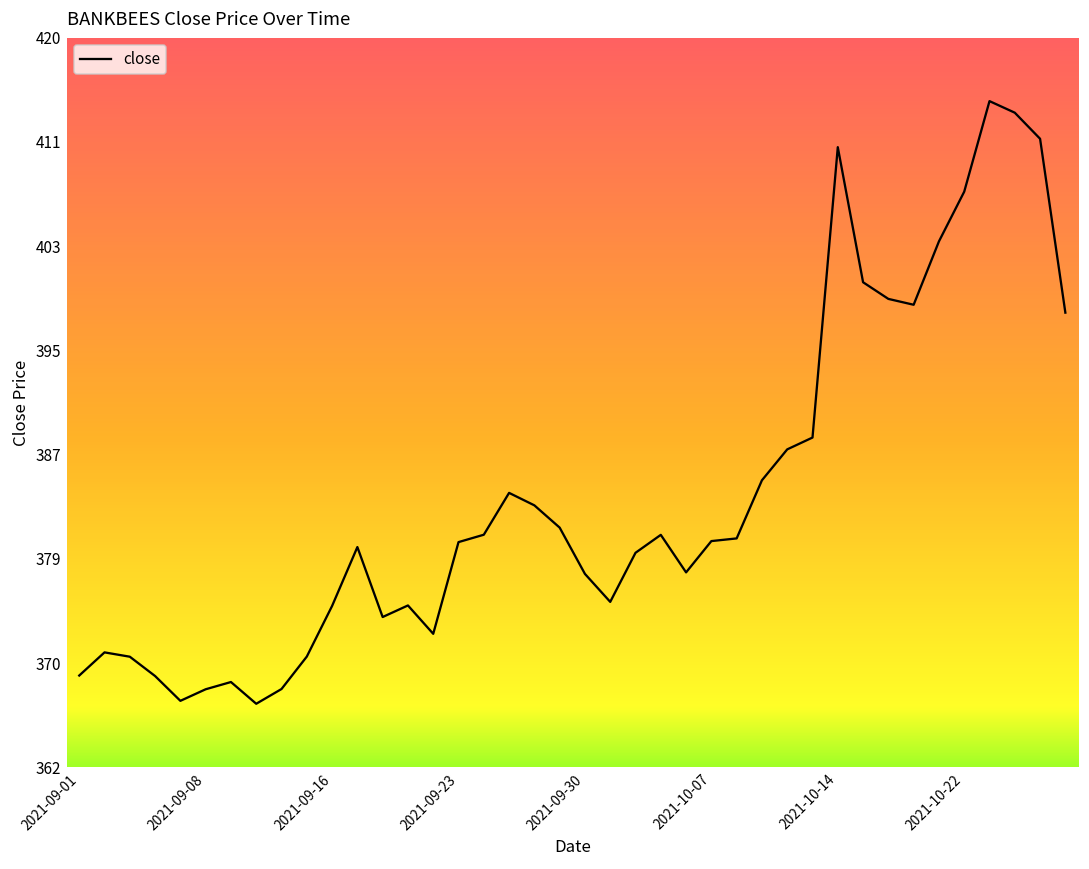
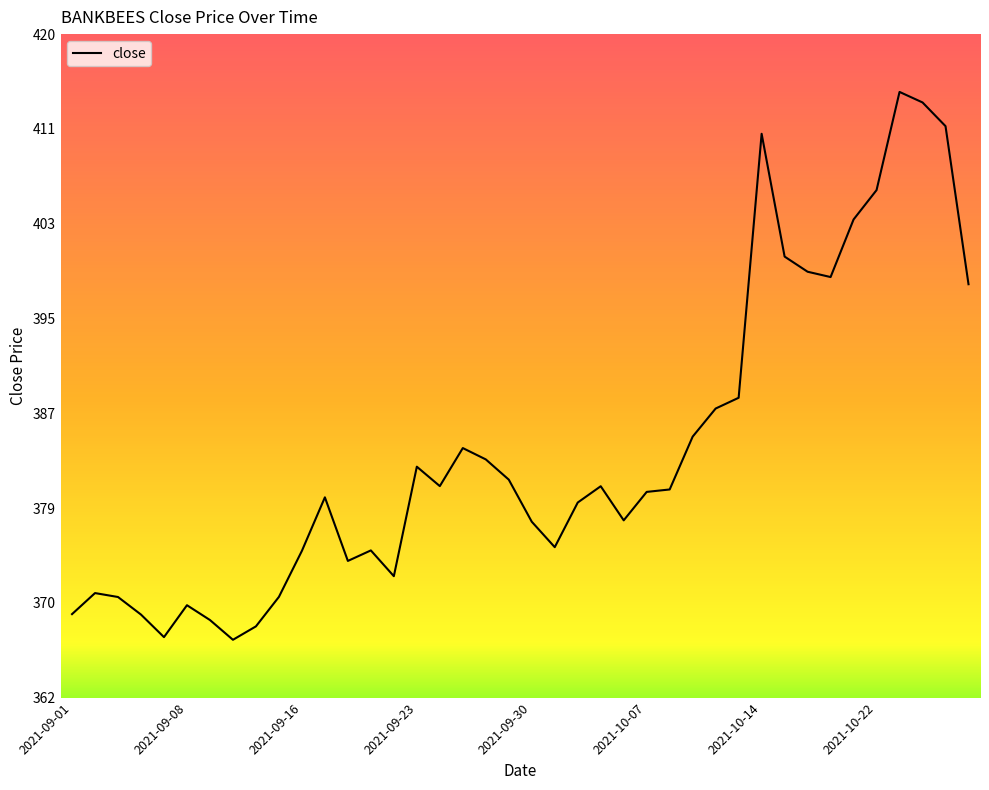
2021-09-08: 368.4 -> 370.2
2021-09-23: 380.0 -> 382.2
2021-10-22: 407.5 -> 406.1
